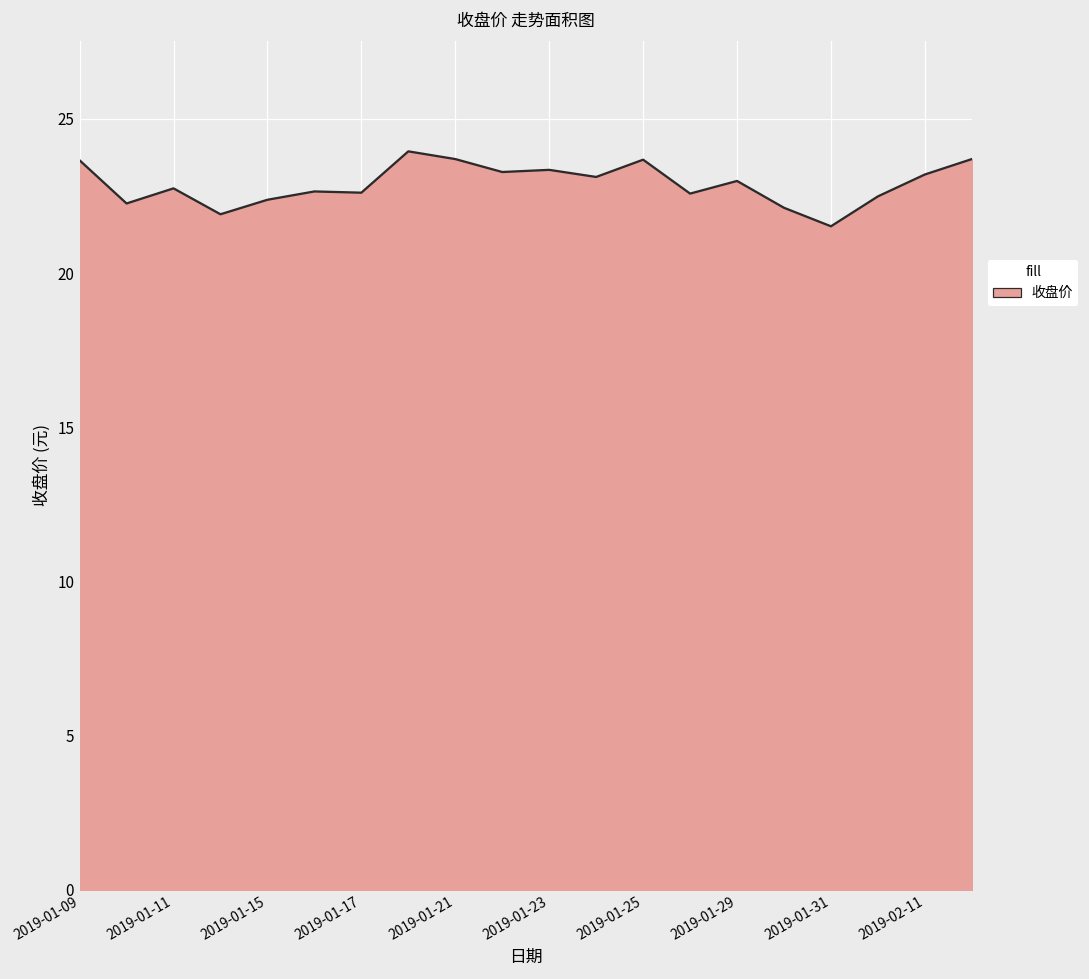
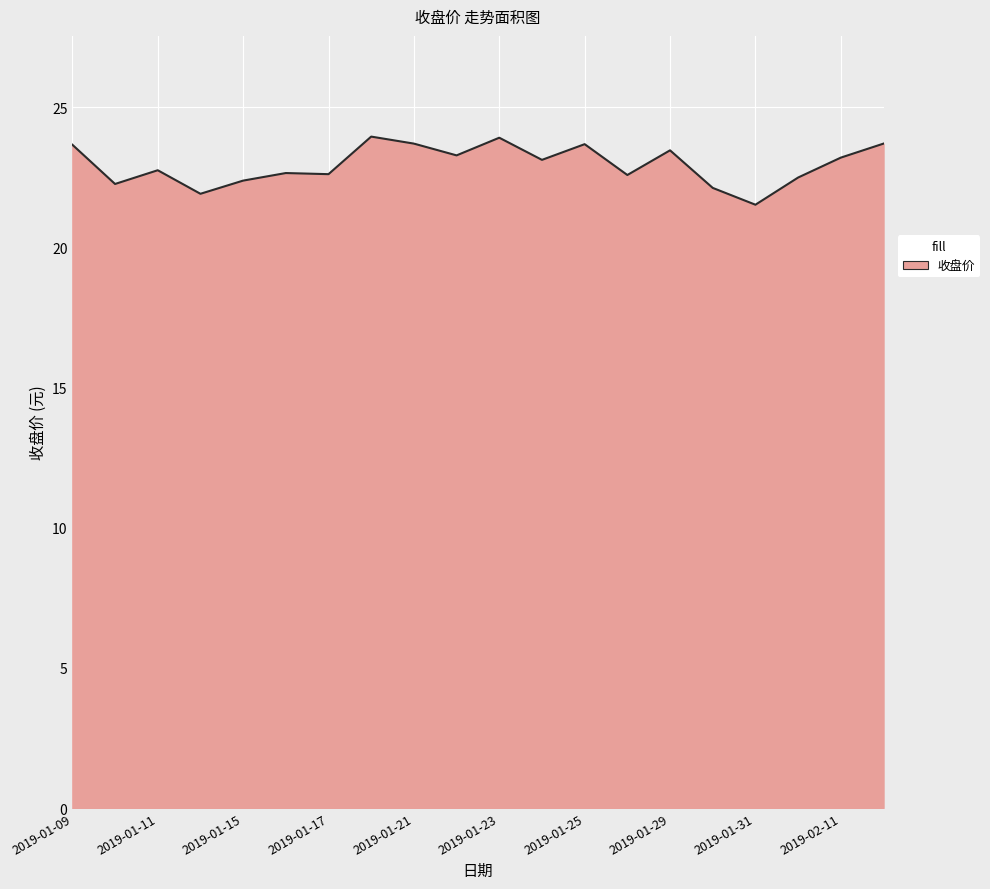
2019-01-23: 23.4 -> 23.9
2019-01-29: 23.0 -> 23.5
